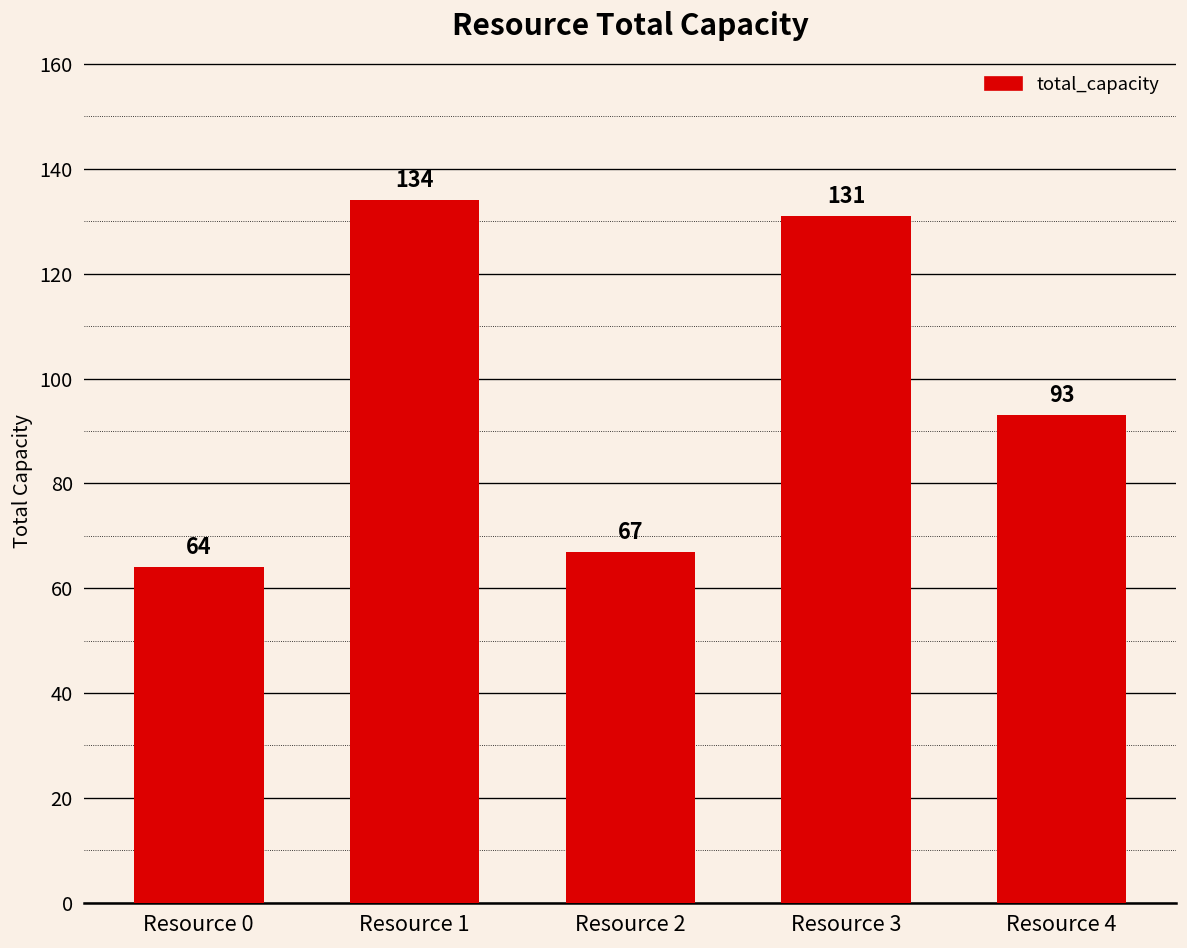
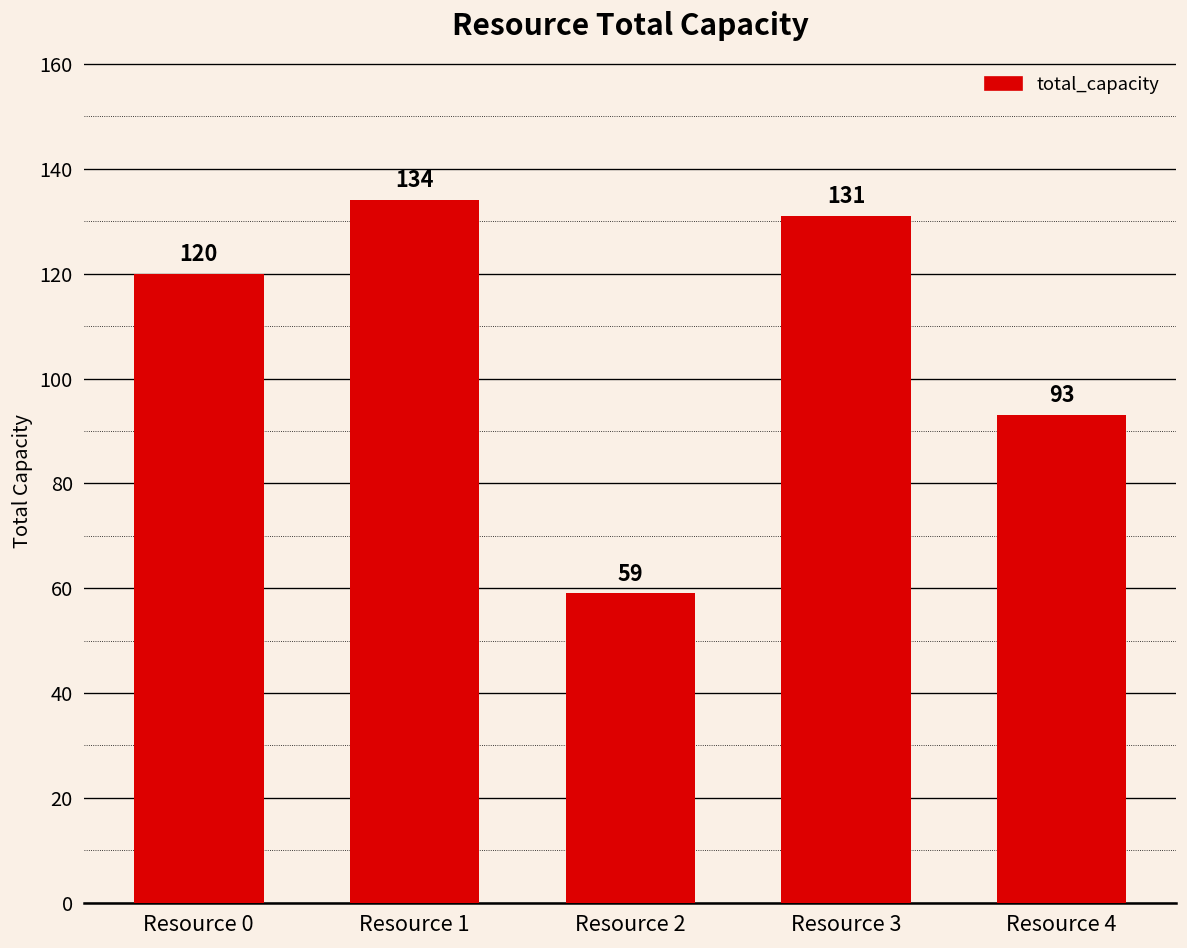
Resource 0: 64 -> 120
Resource 2: 67 -> 59
